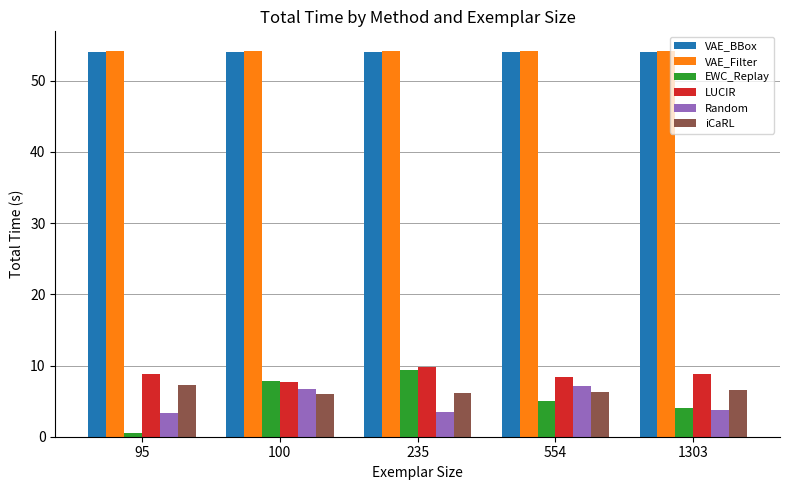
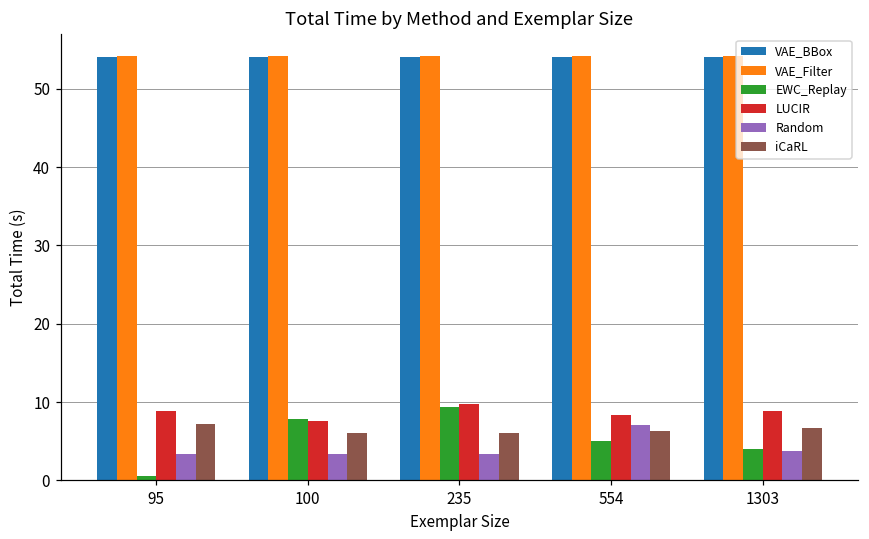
Random, 100: 7 -> 3
